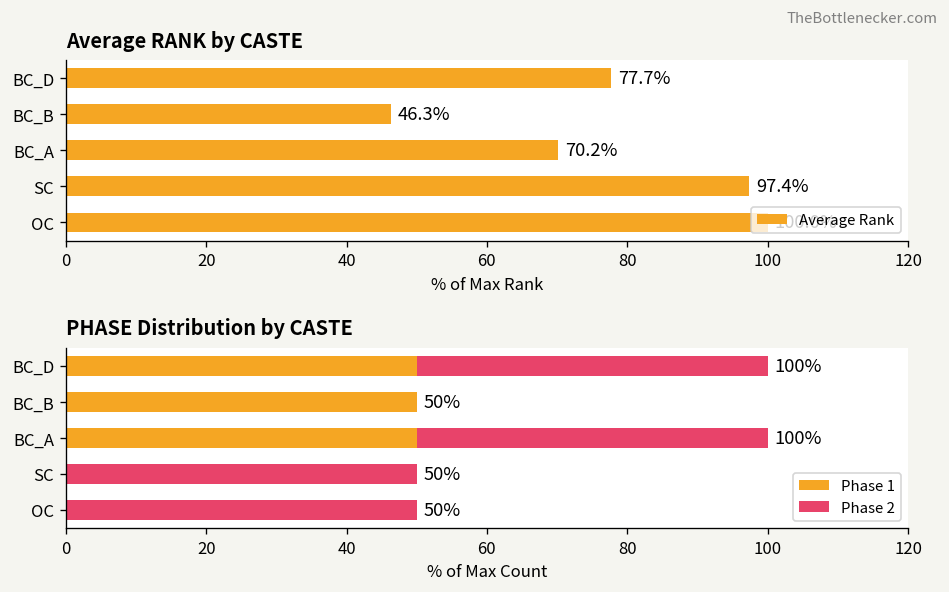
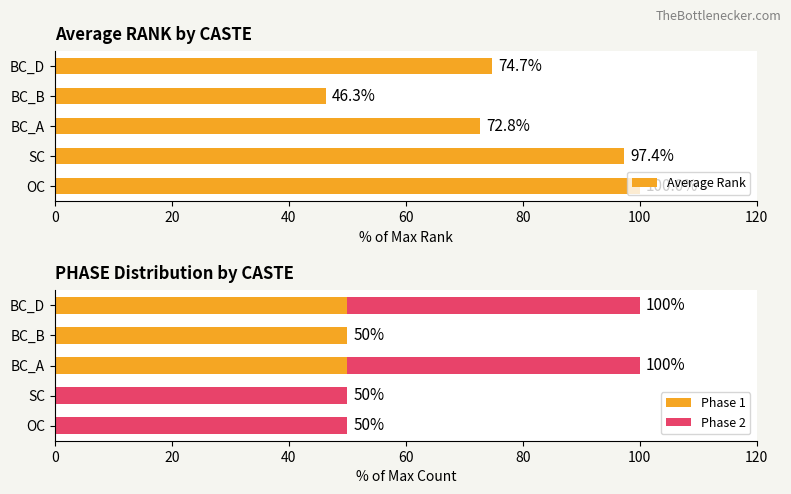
Average RANK by CASTE, BC_D: 77.7% -> 74.7%
Average RANK by CASTE, BC_A: 70.2% -> 72.8%
